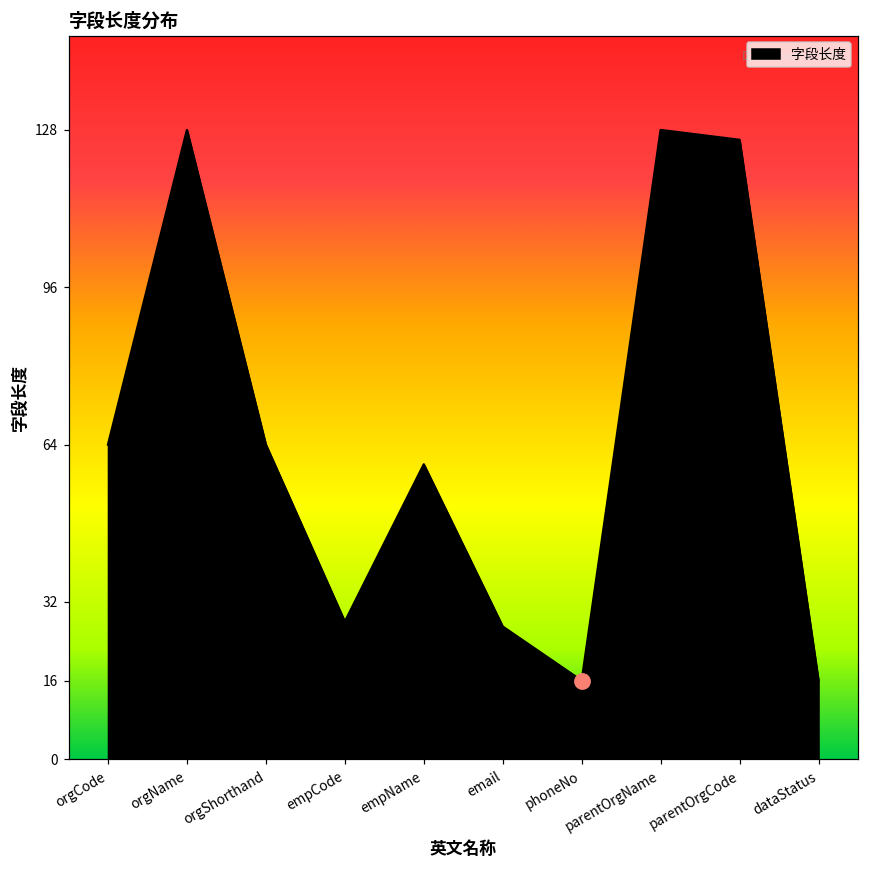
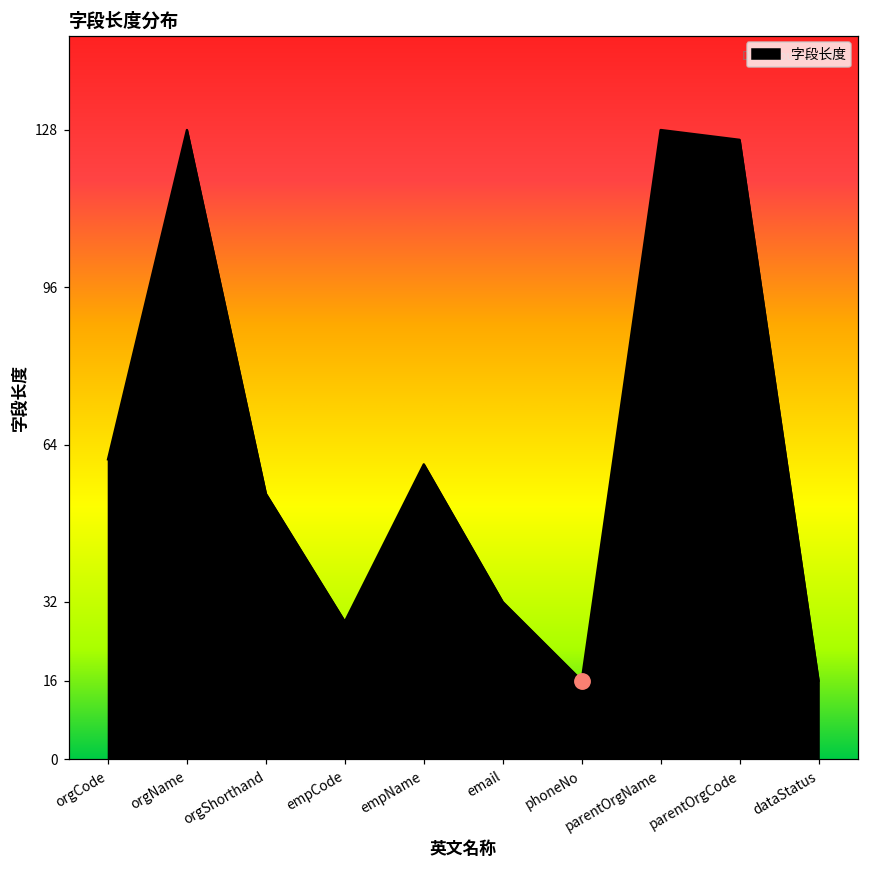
字段长度, orgCode: 64 -> 61
字段长度, orgShorthand: 64 -> 54
字段长度, email: 27 -> 32
